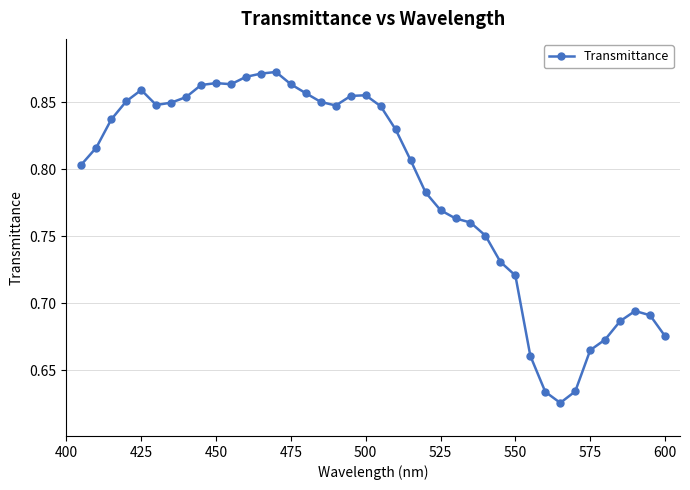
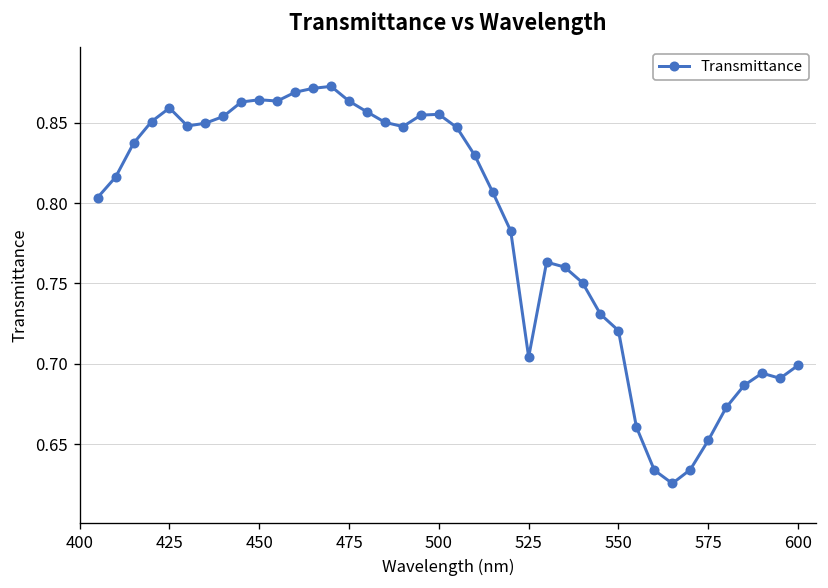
525: 0.769 -> 0.704
575: 0.665 -> 0.652
600: 0.675 -> 0.699
